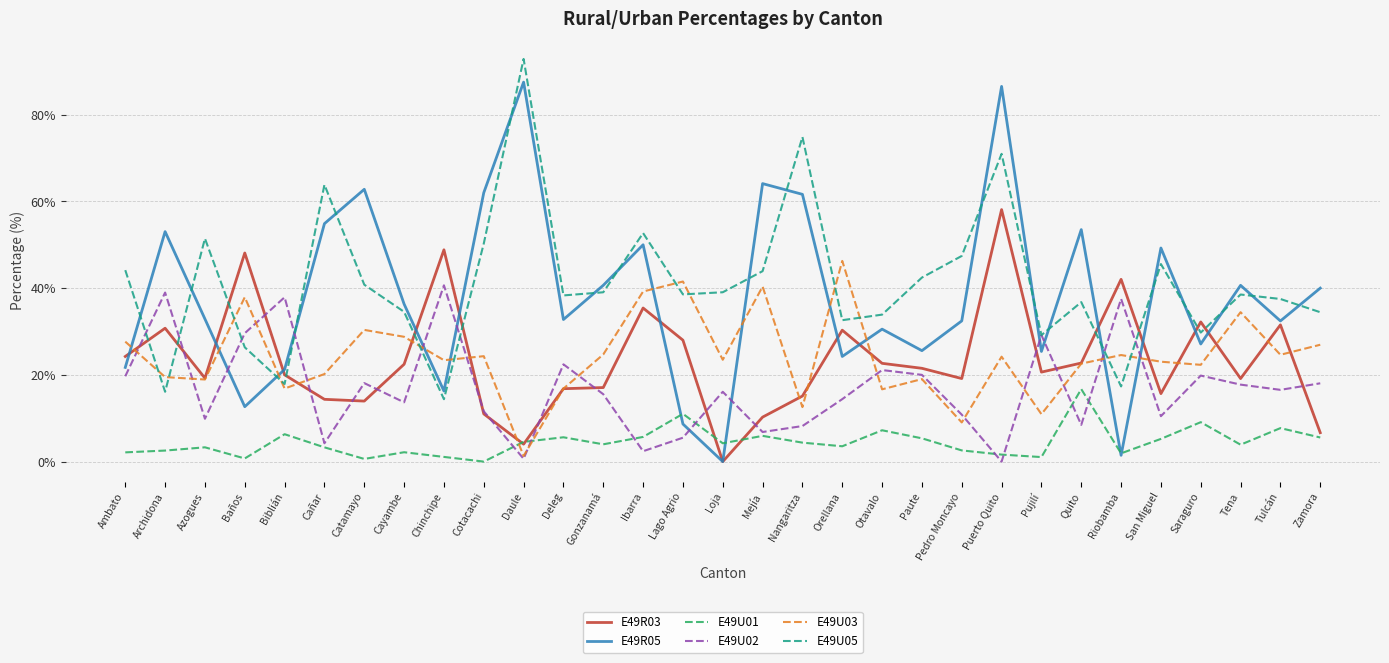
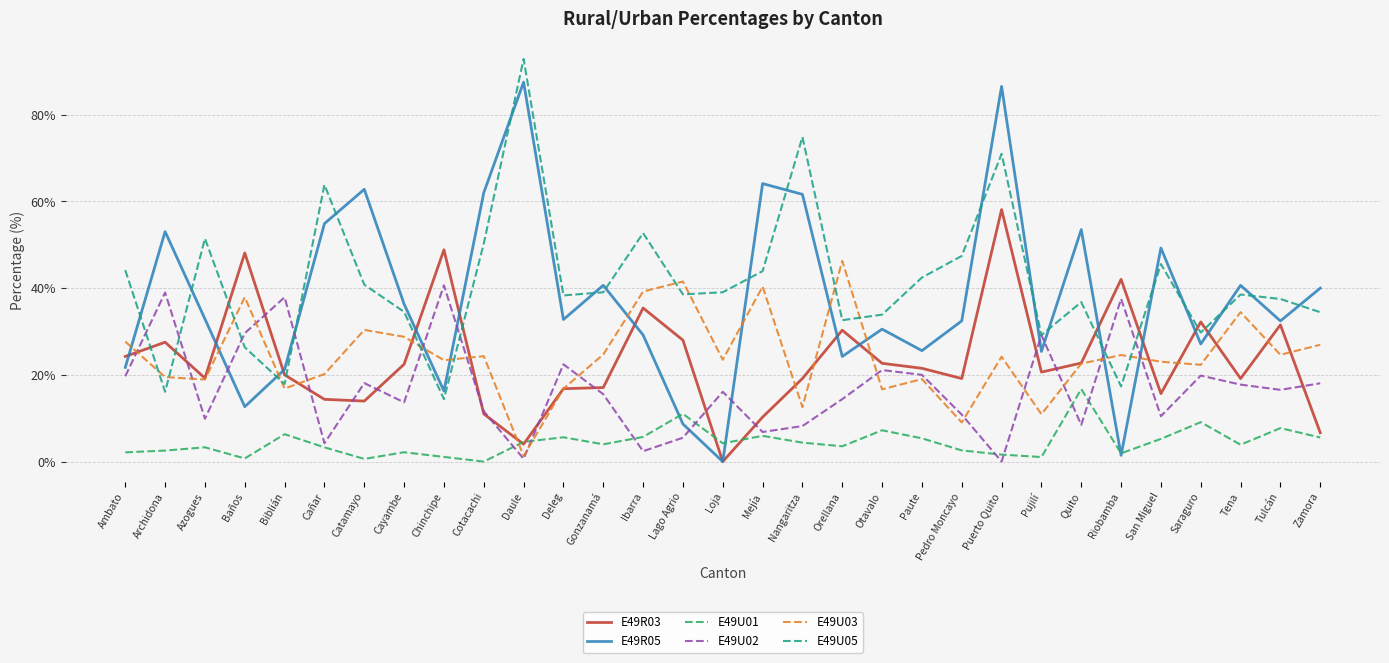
E49R03, Archidona: 31% -> 28%
E49R05, Ibarra: 50% -> 29%
E49R03, Nangaritza: 15% -> 19%
